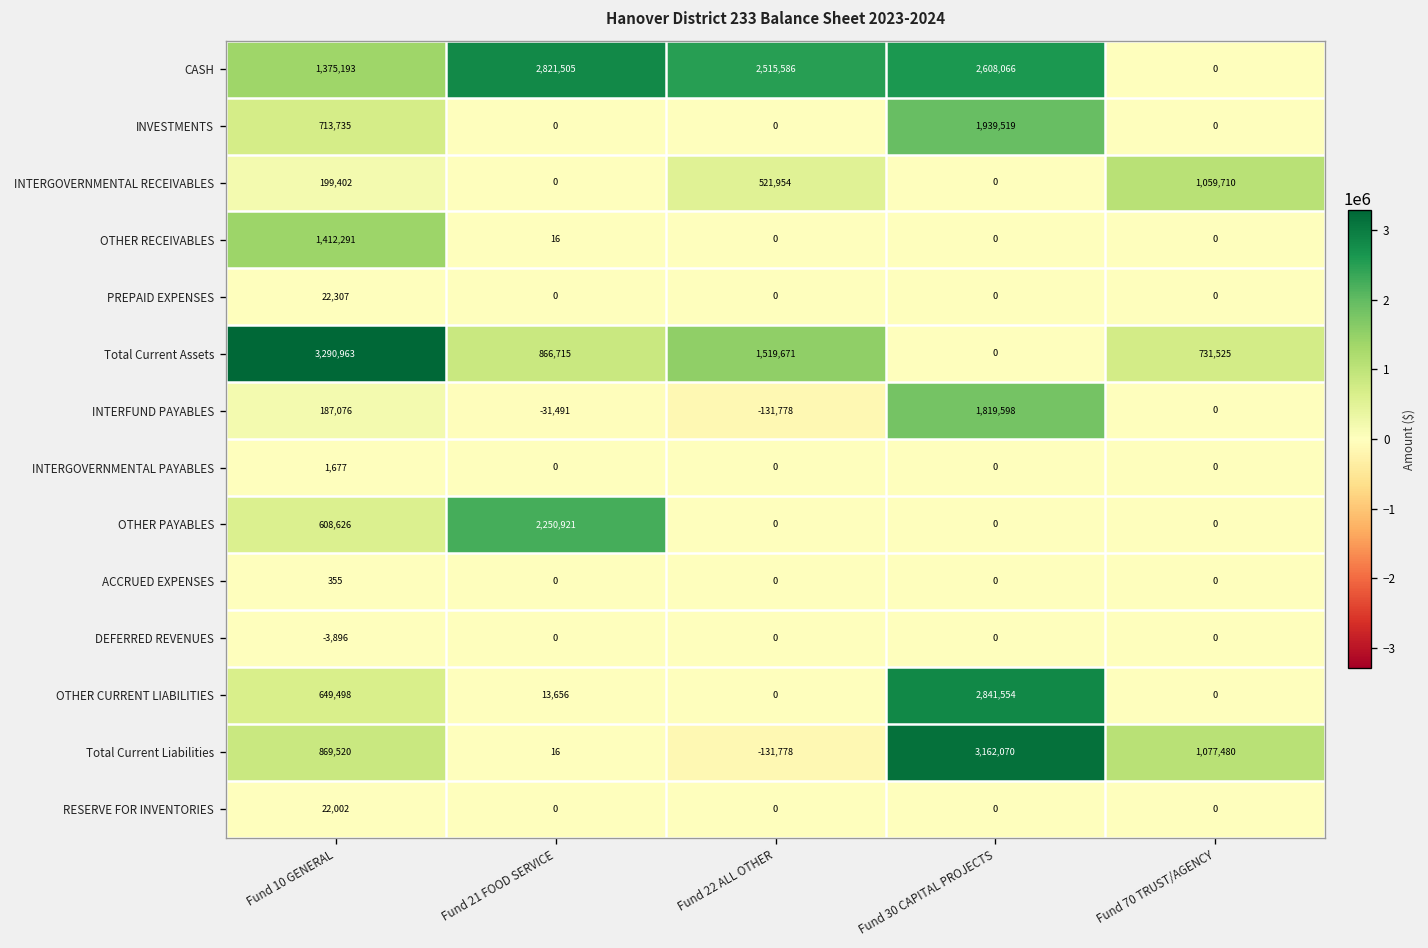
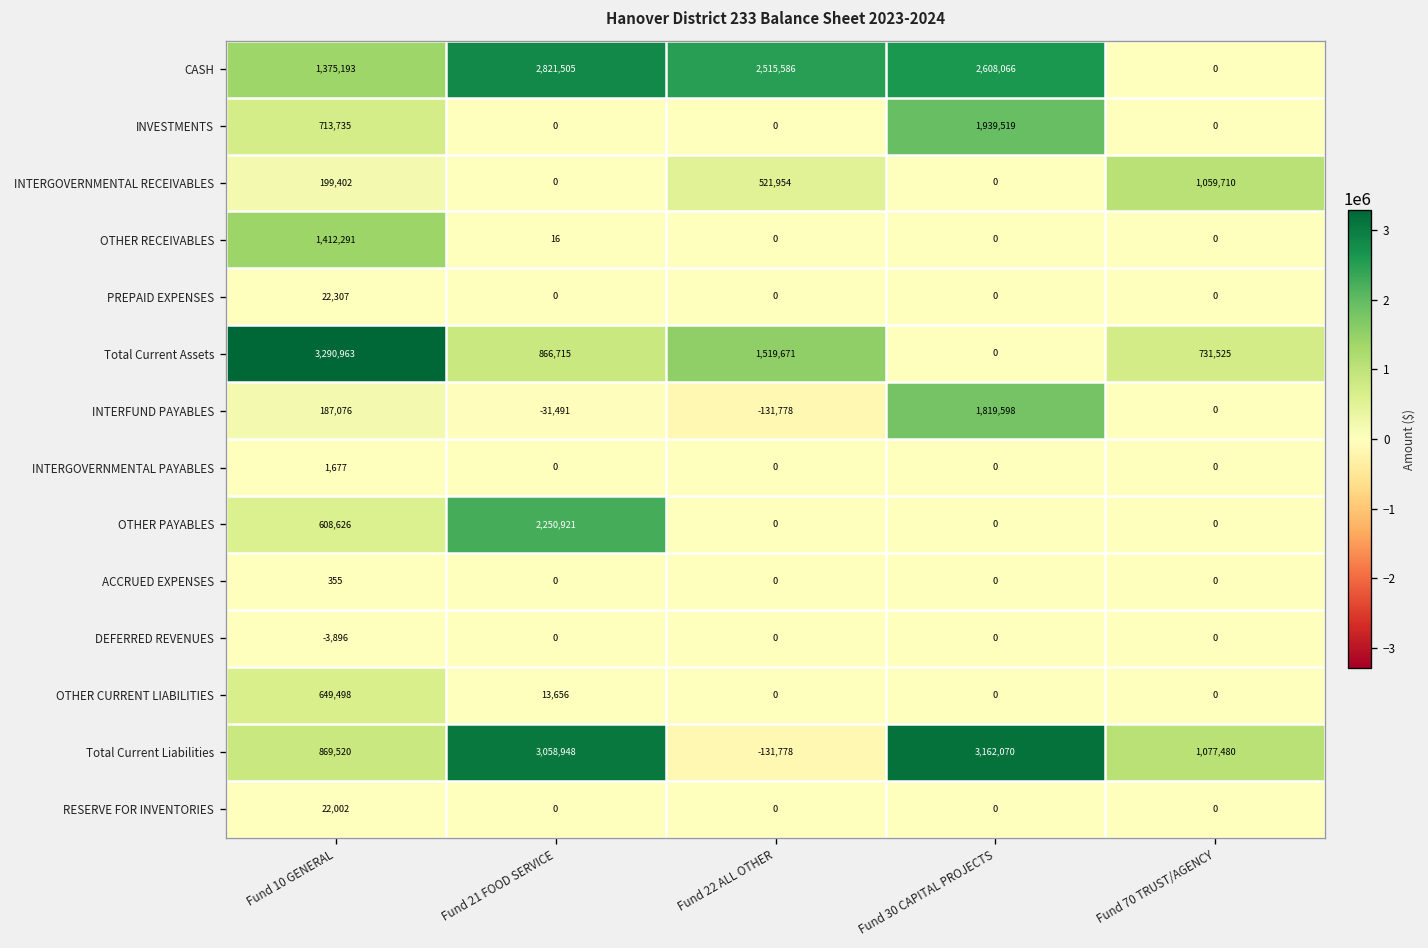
OTHER CURRENT LIABILITIES, Fund 30 CAPITAL PROJECTS: 2,841,554 -> 0
Total Current Liabilities, Fund 21 FOOD SERVICE: 16 -> 3,058,948
